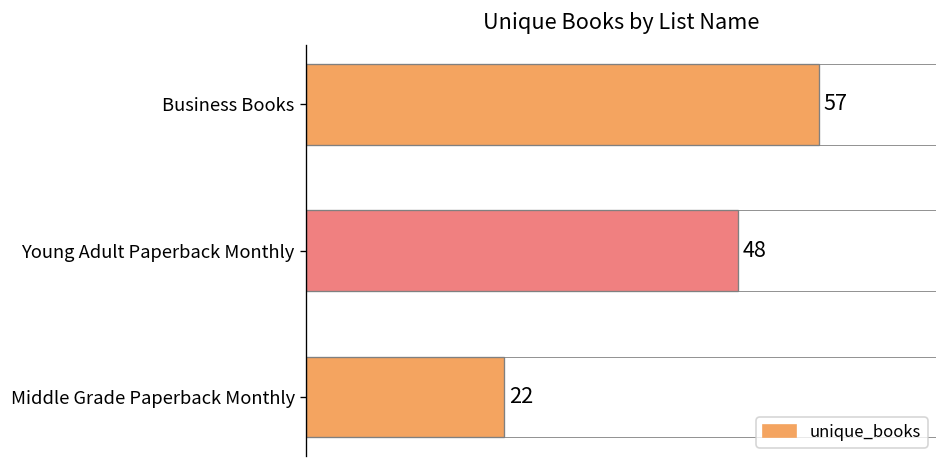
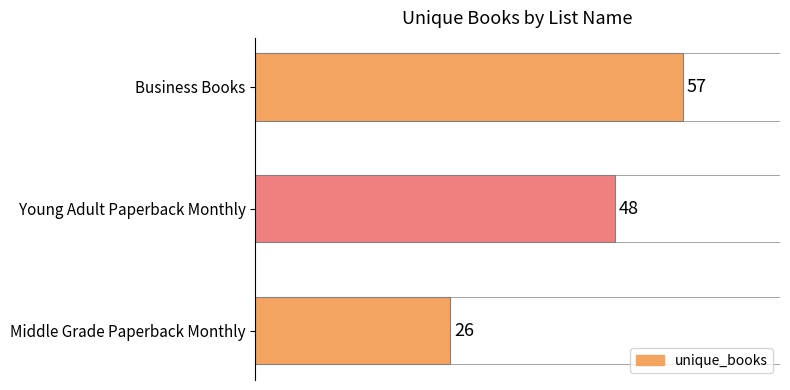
Middle Grade Paperback Monthly: 22 -> 26
